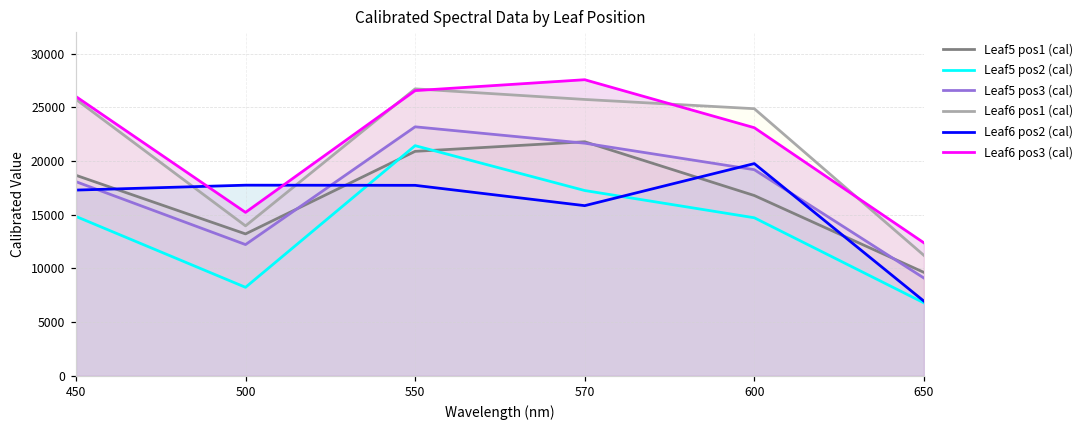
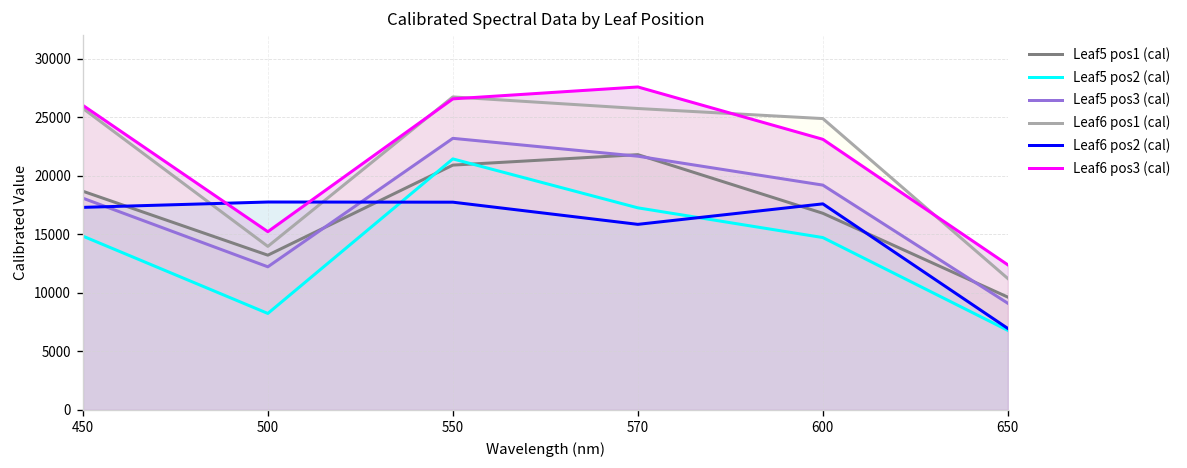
Leaf6 pos2 (cal), 600: 20000 -> 18000
